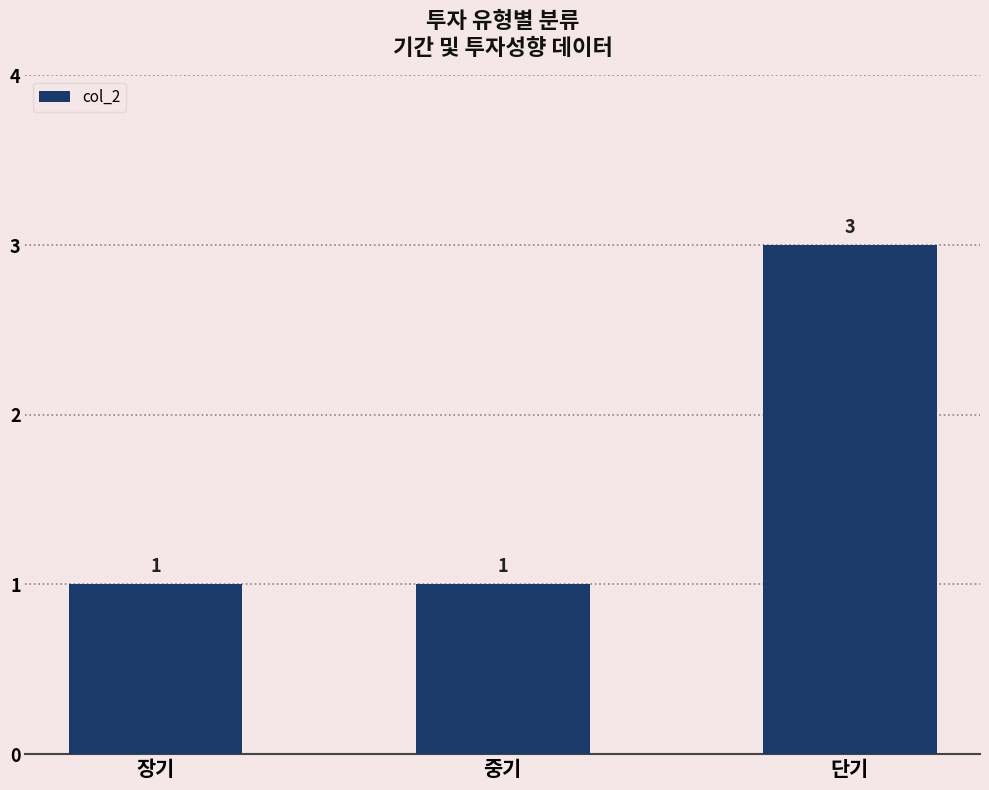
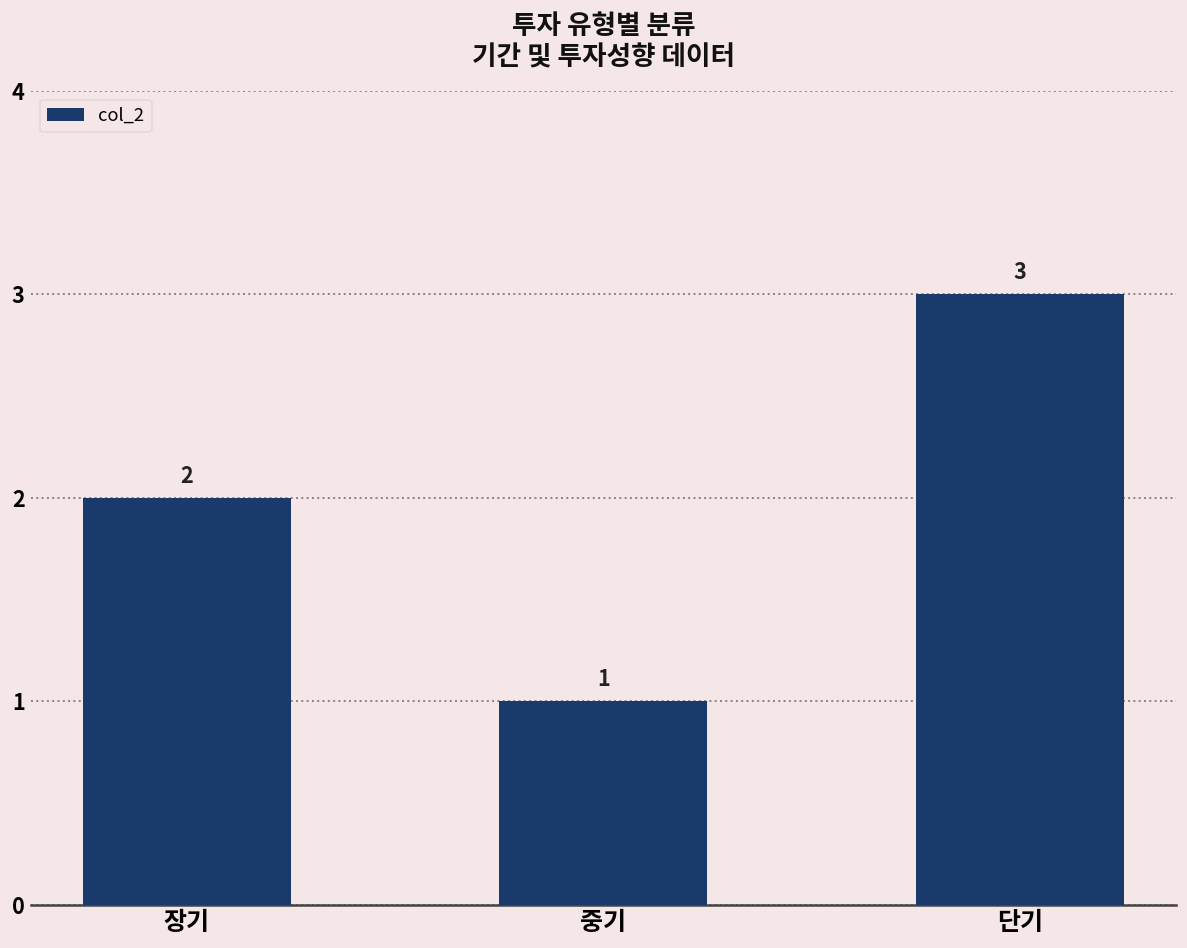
장기: 1 -> 2
